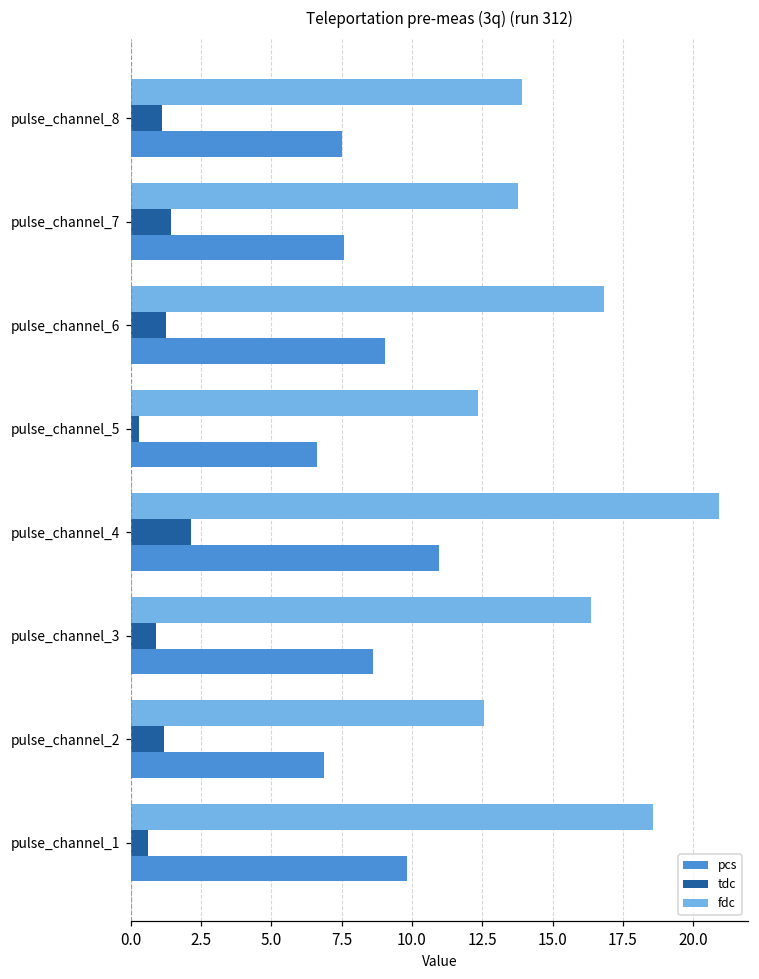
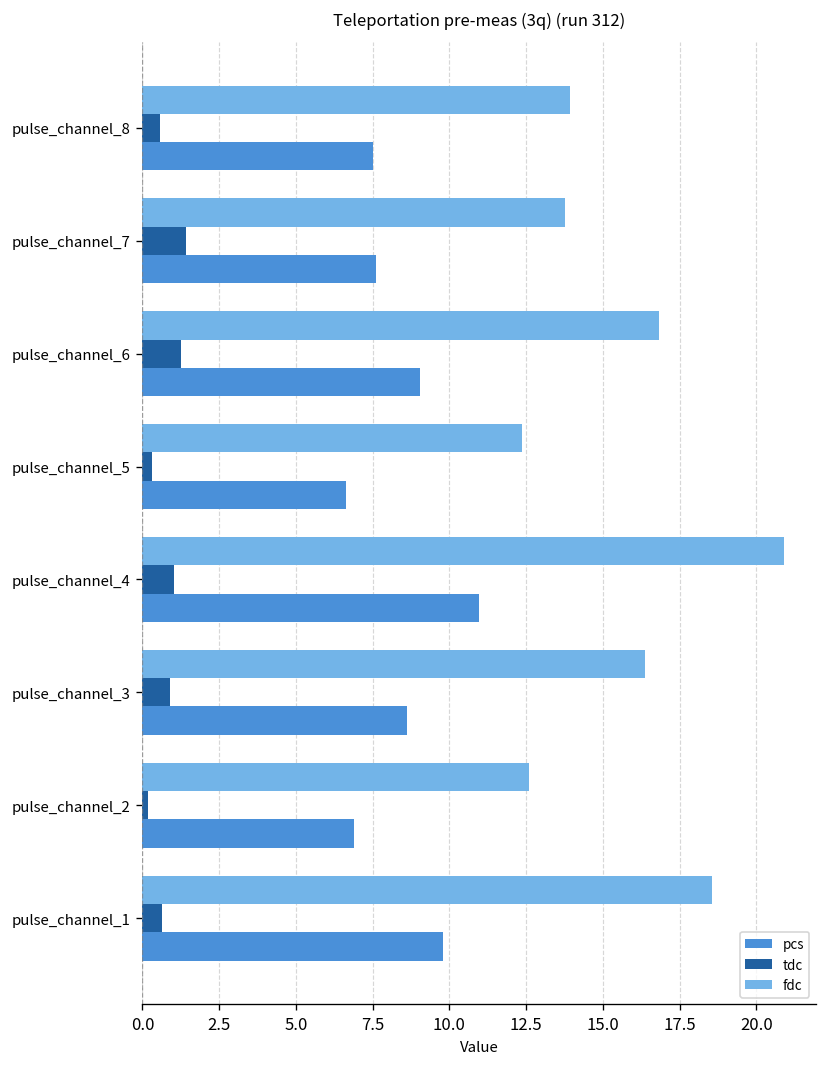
tdc, pulse_channel_8: 1.1 -> 0.6
tdc, pulse_channel_4: 2.1 -> 1.0
tdc, pulse_channel_2: 1.2 -> 0.2
